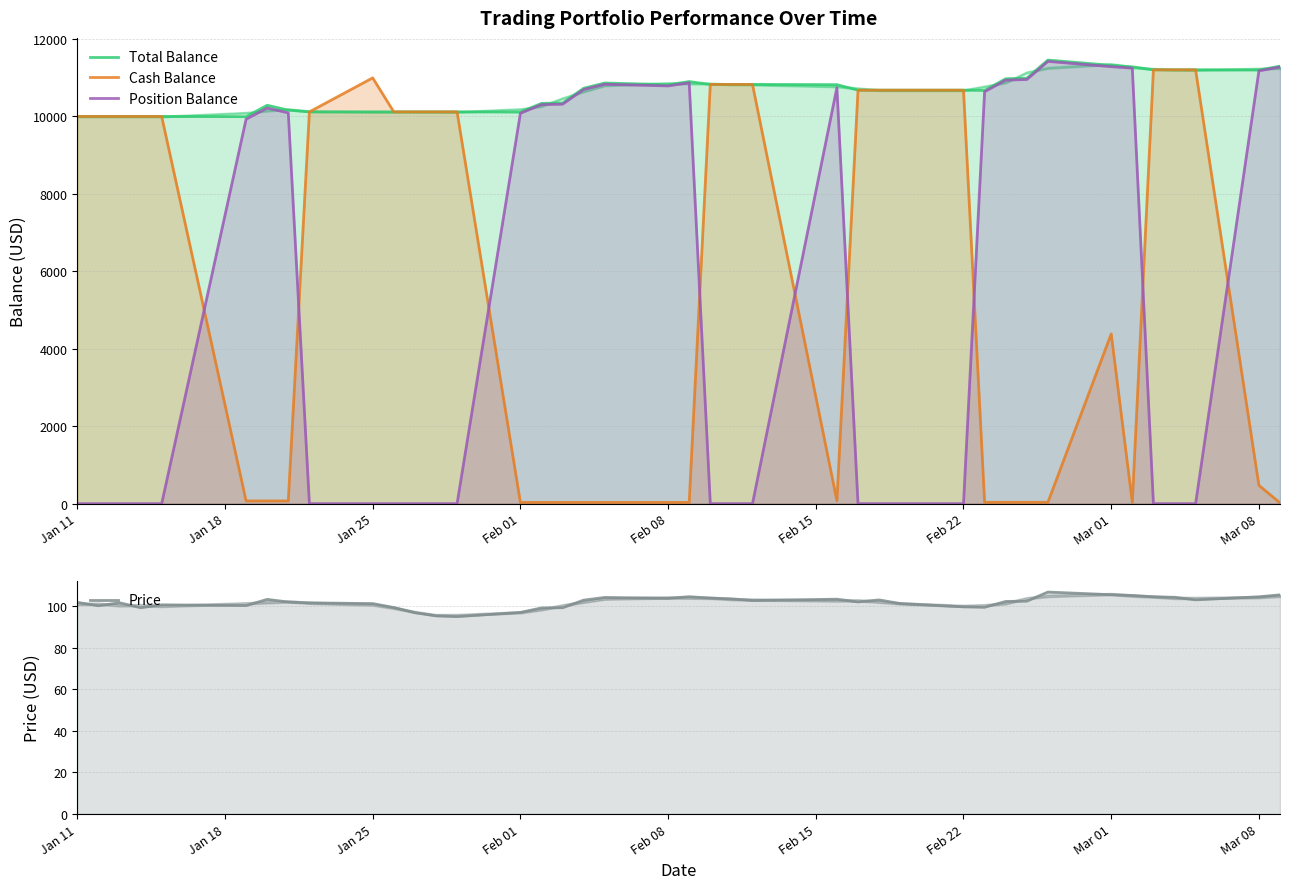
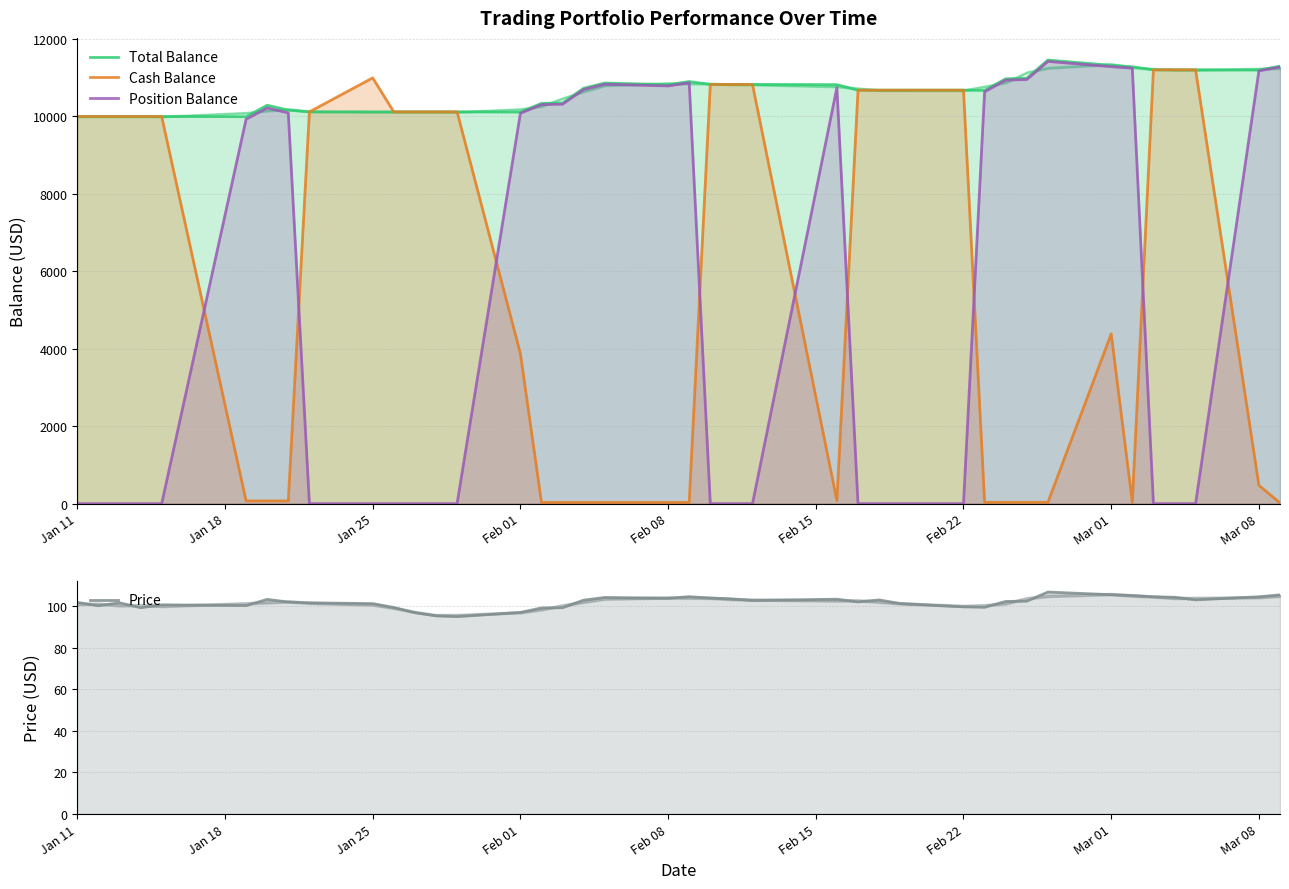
Trading Portfolio Performance Over Time, Cash Balance, Feb 01: 0 -> 3900
